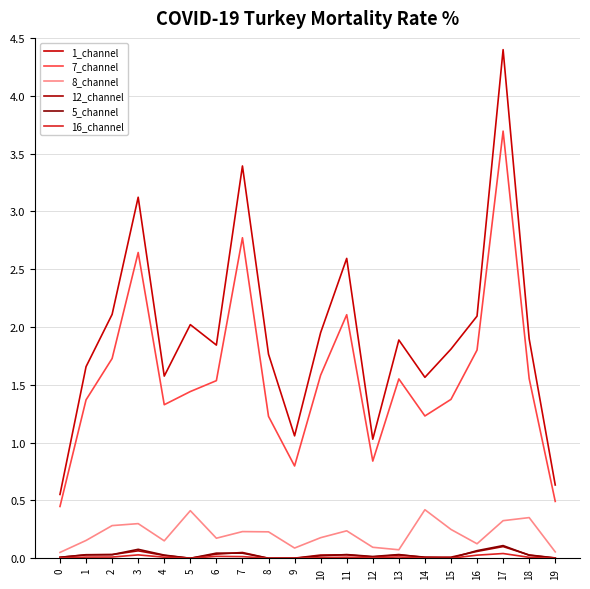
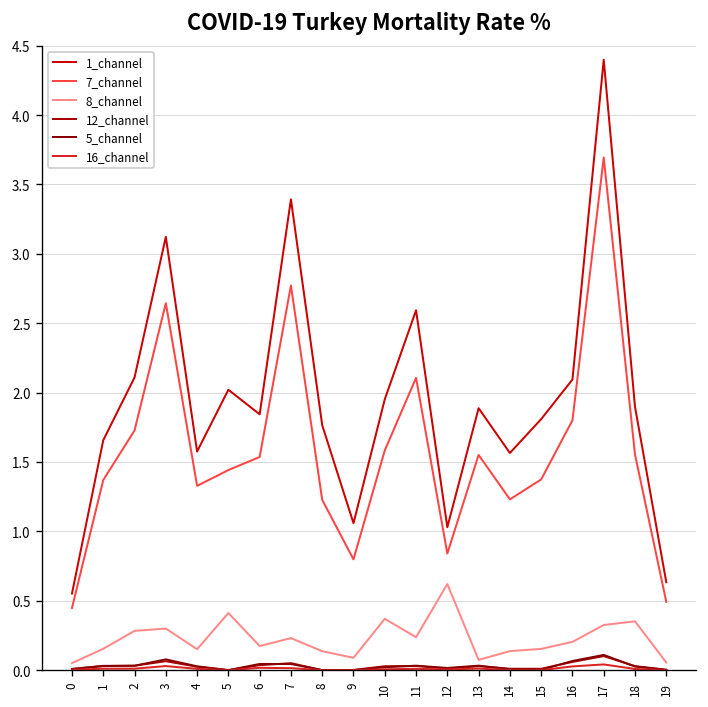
8_channel, 8: 0.23 -> 0.14
8_channel, 10: 0.18 -> 0.37
8_channel, 12: 0.10 -> 0.62
8_channel, 14: 0.42 -> 0.14
8_channel, 15: 0.25 -> 0.15
8_channel, 16: 0.13 -> 0.20
